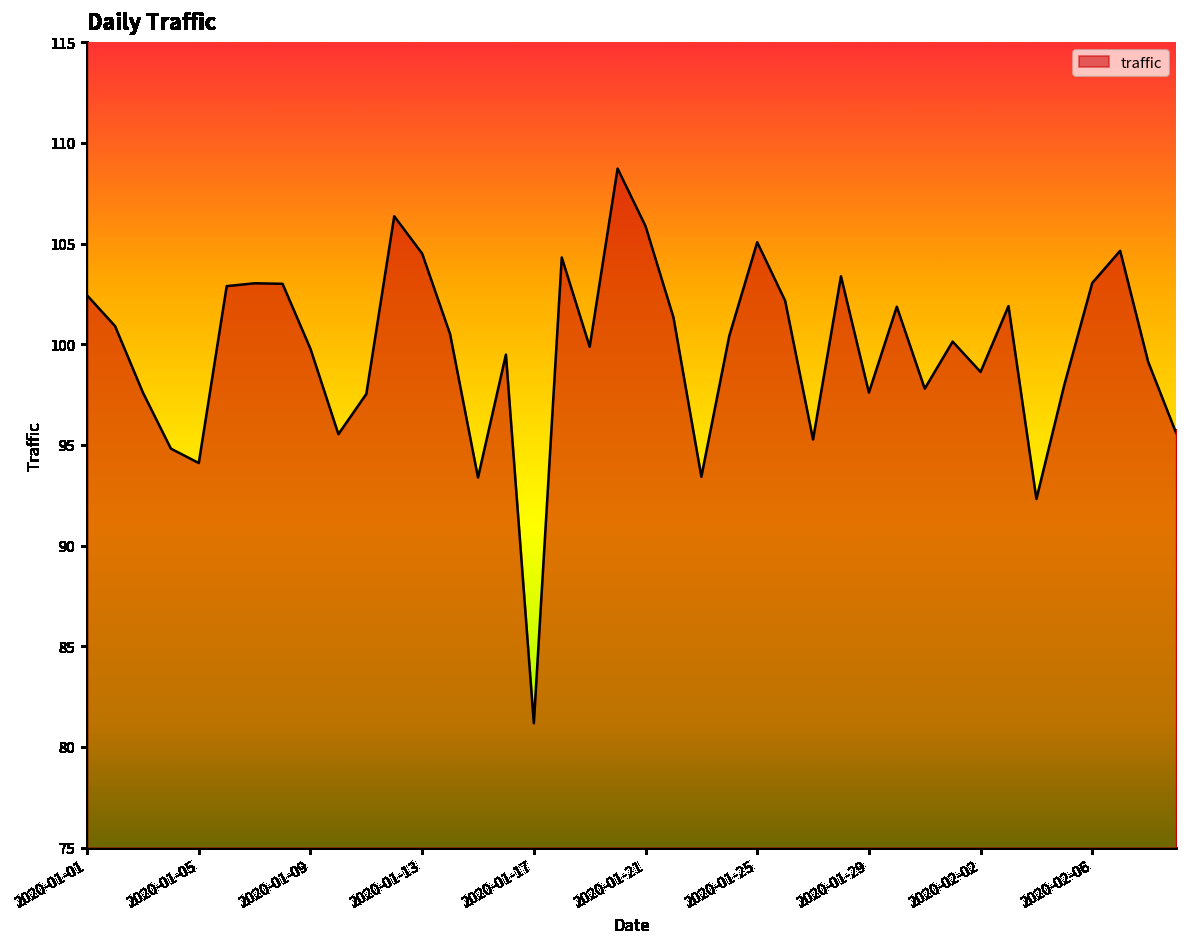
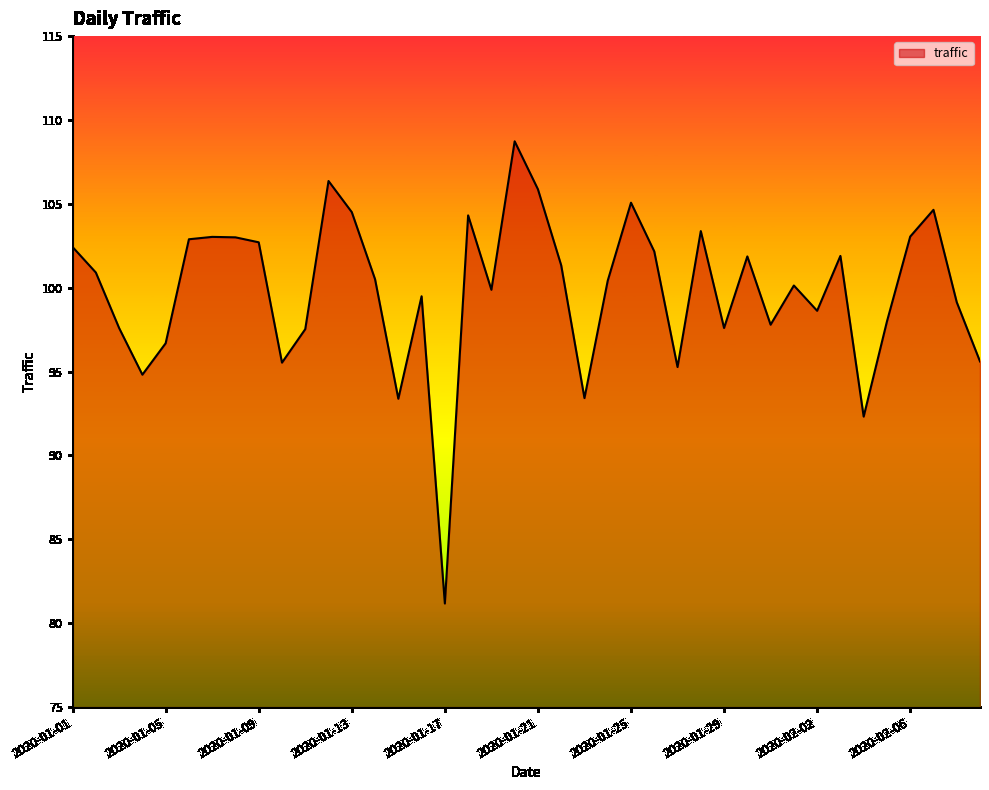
2020-01-05: 94.1 -> 96.7
2020-01-09: 99.8 -> 102.7
